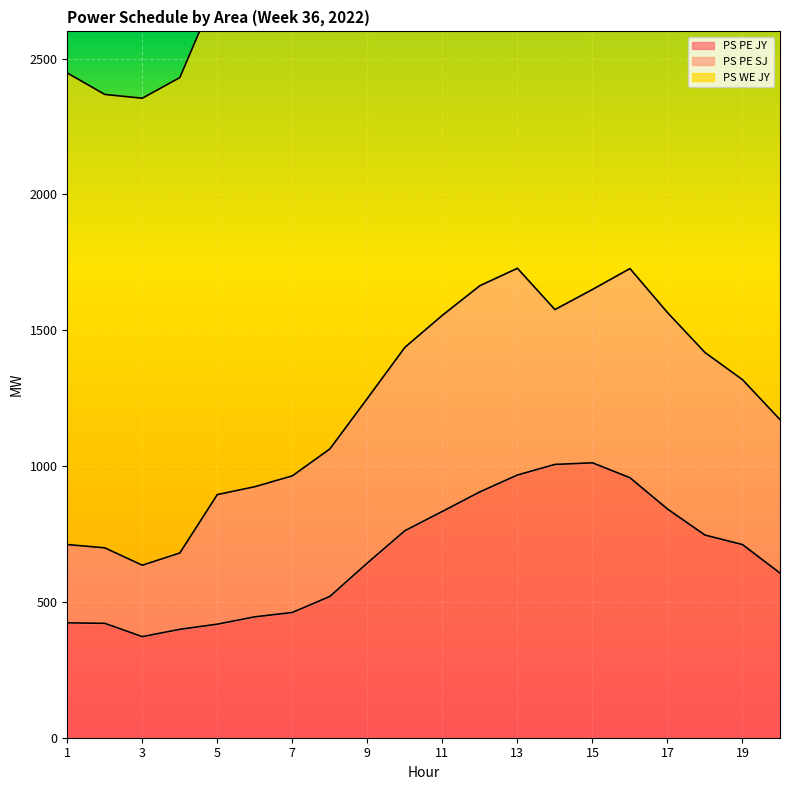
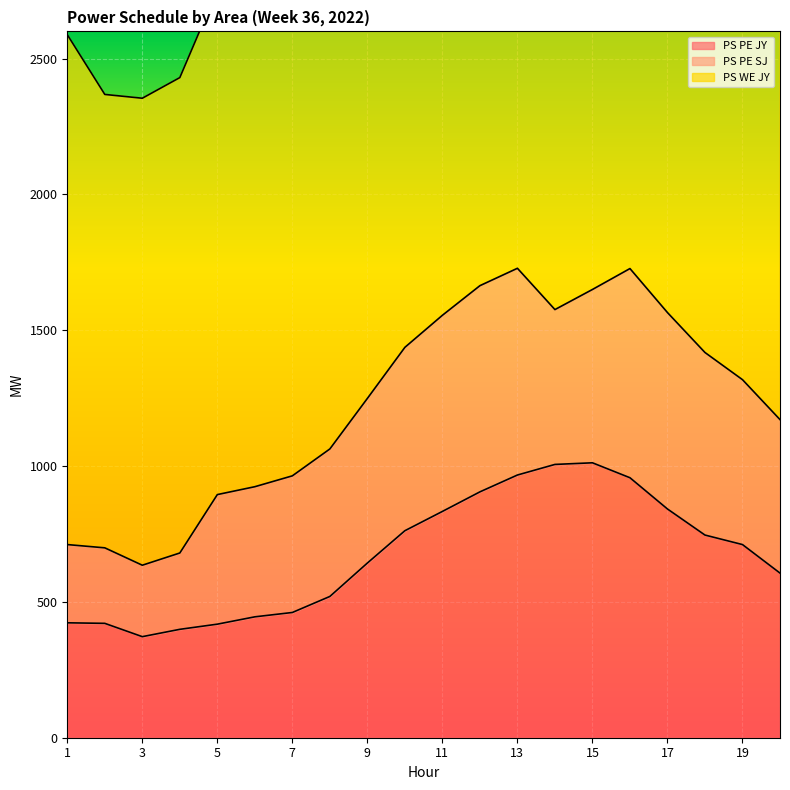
PS WE JY, 1: 1740 -> 1880
